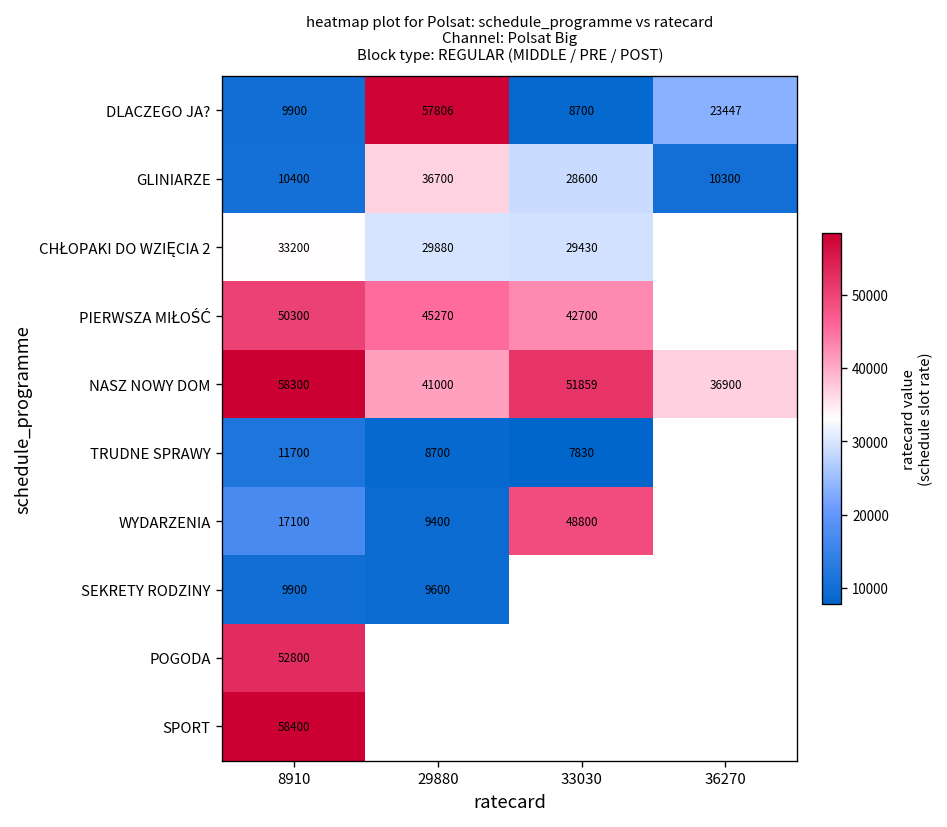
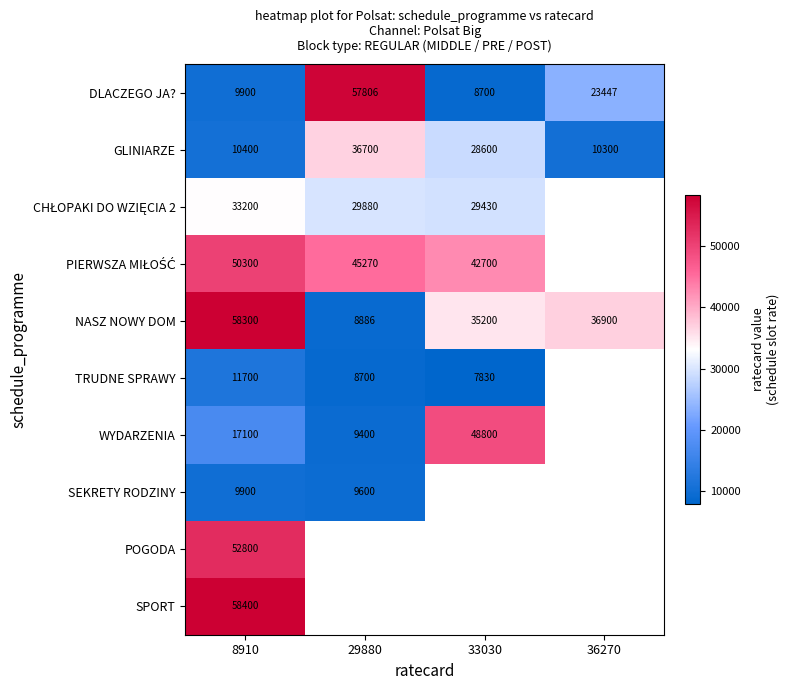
NASZ NOWY DOM, 29880: 41000 -> 8886
NASZ NOWY DOM, 33030: 51859 -> 35200
